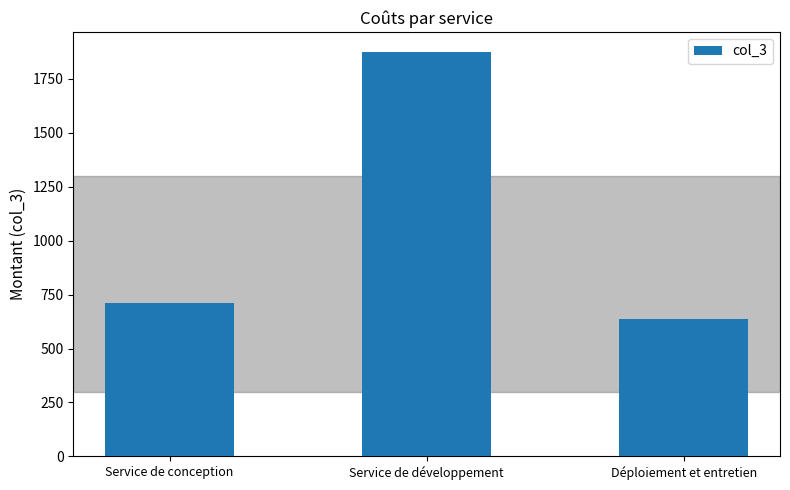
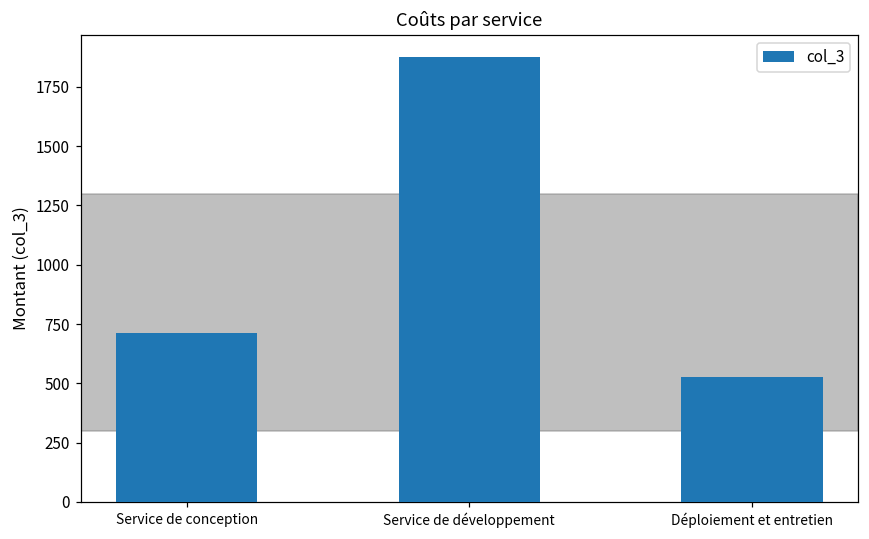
Déploiement et entretien: 640 -> 530
